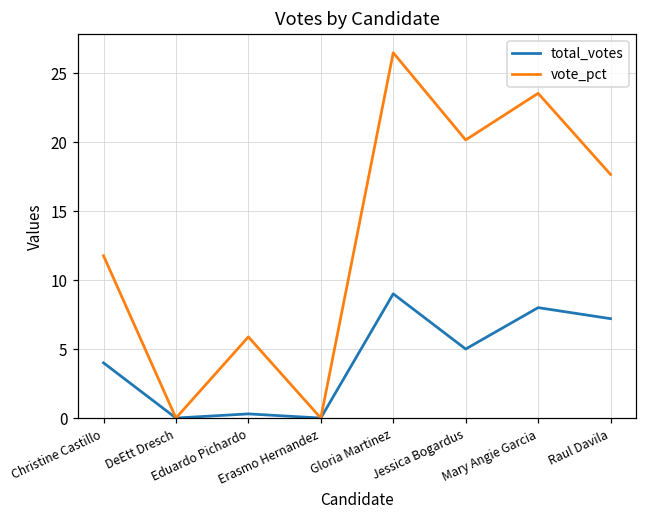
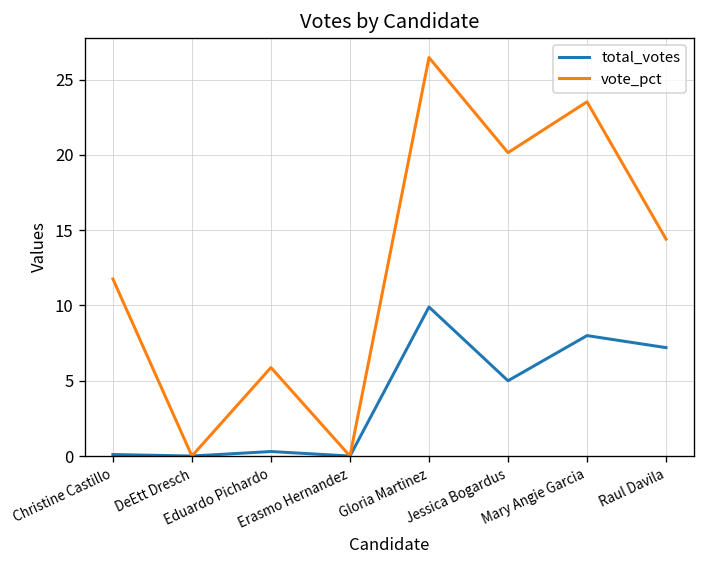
total_votes, Christine Castillo: 4.0 -> 0.1
total_votes, Gloria Martinez: 9.0 -> 9.9
vote_pct, Raul Davila: 17.7 -> 14.4
